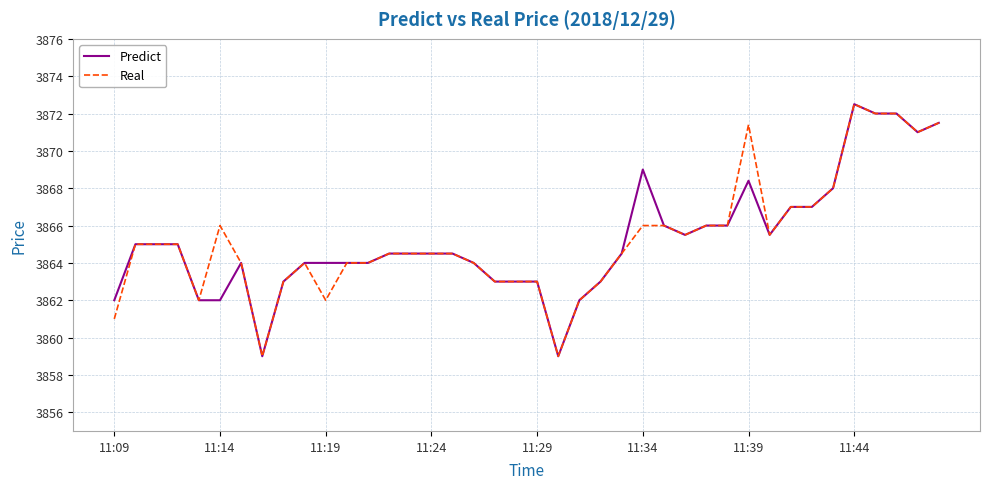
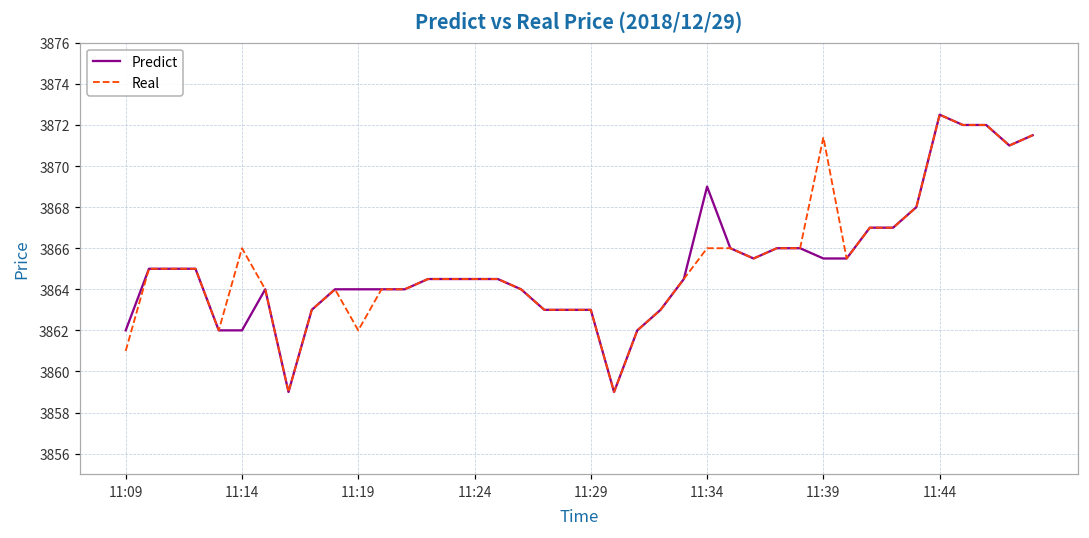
Predict, 11:39: 3868.4 -> 3865.5
